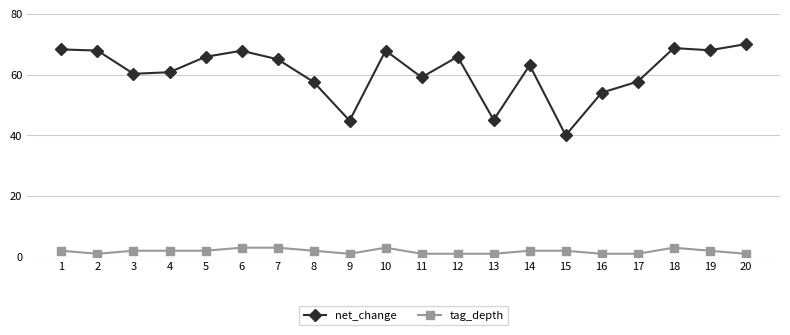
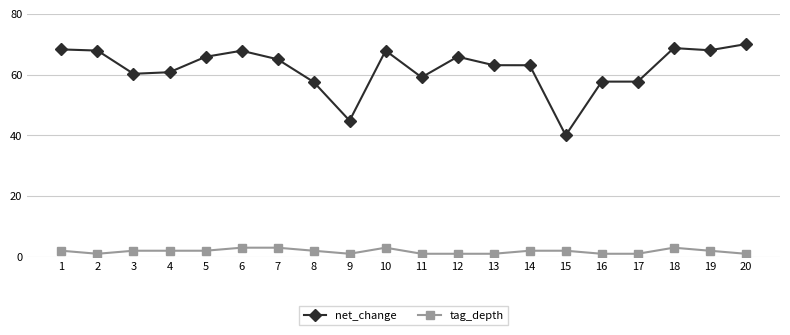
net_change, 13: 45 -> 63
net_change, 16: 54 -> 58
